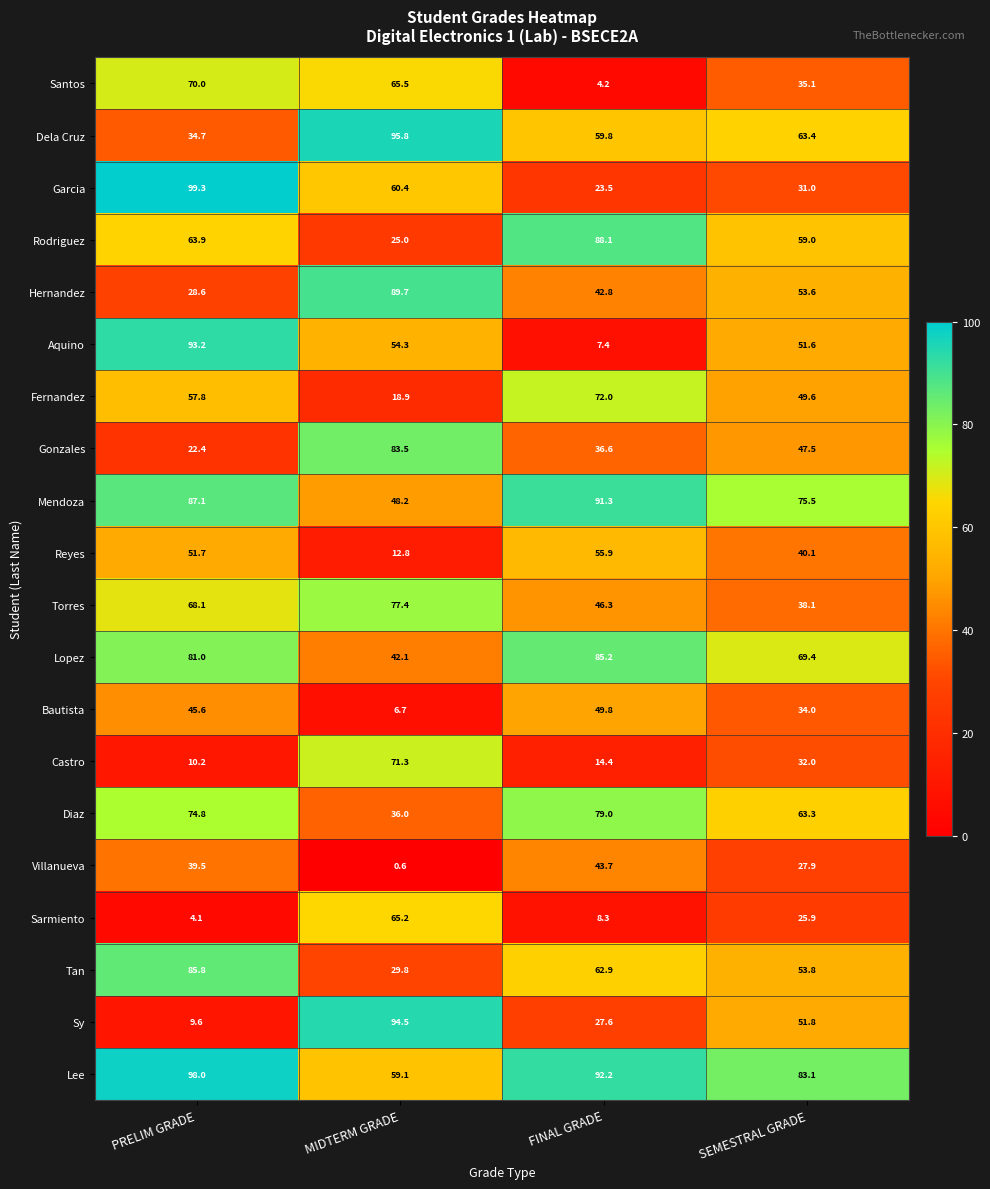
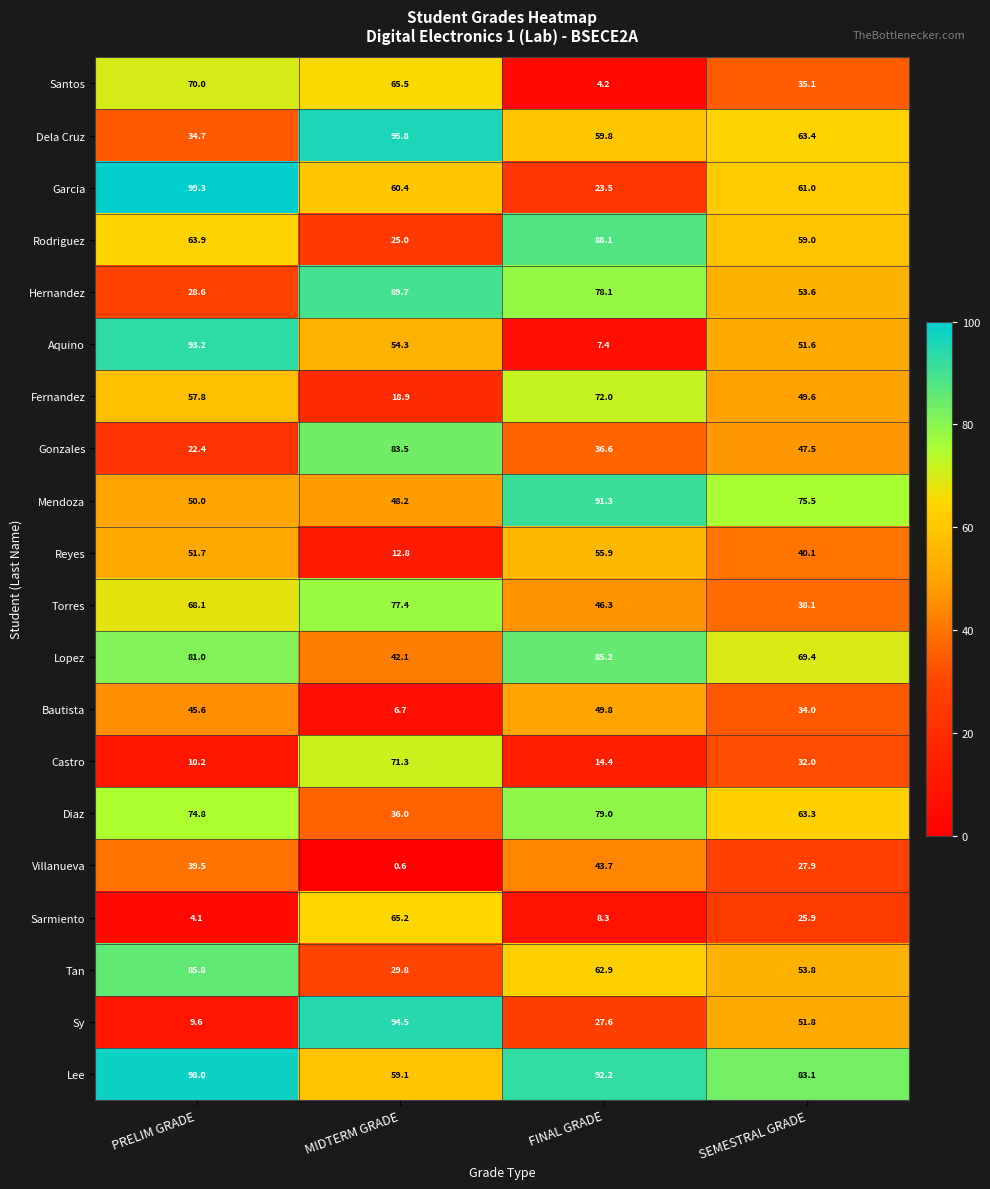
Garcia, SEMESTRAL GRADE: 31.0 -> 61.0
Hernandez, FINAL GRADE: 42.8 -> 78.1
Mendoza, PRELIM GRADE: 87.1 -> 50.0
